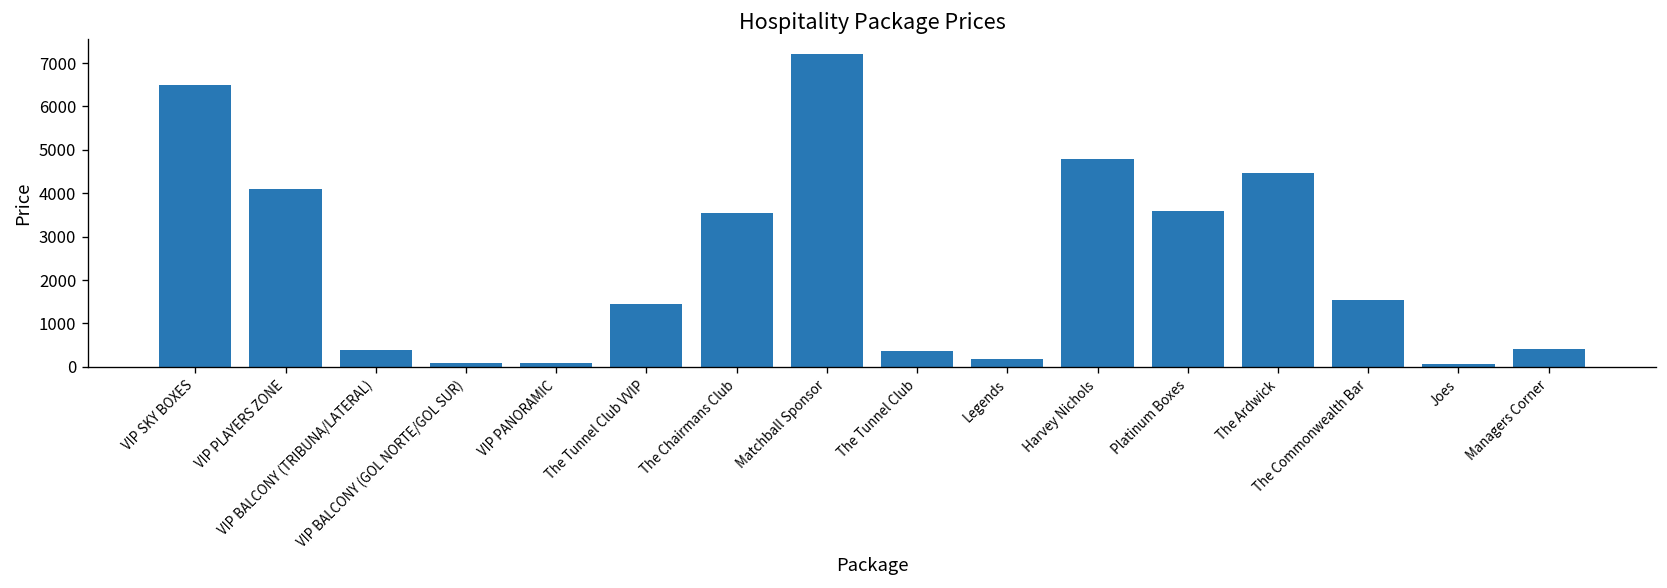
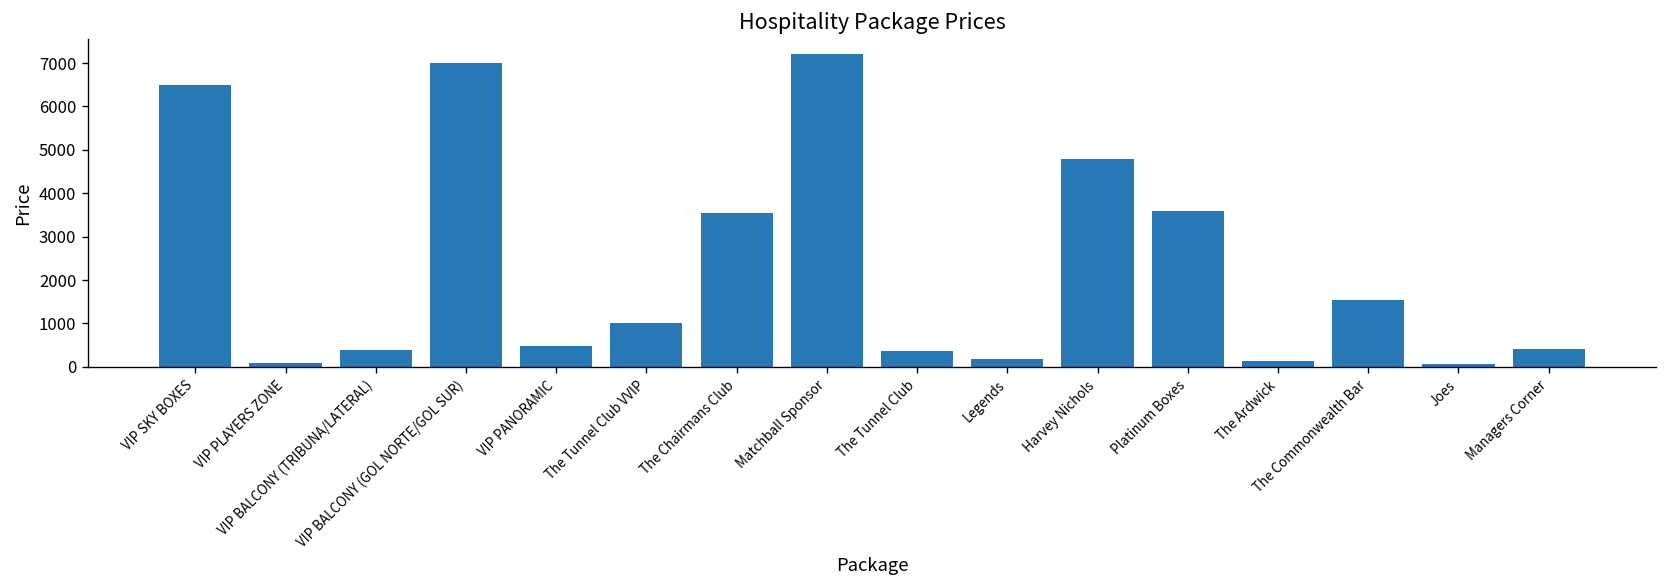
VIP PLAYERS ZONE: 4100 -> 100
VIP BALCONY (GOL NORTE/GOL SUR): 100 -> 7000
VIP PANORAMIC: 100 -> 500
The Tunnel Club VVIP: 1500 -> 1000
The Ardwick: 4500 -> 100
